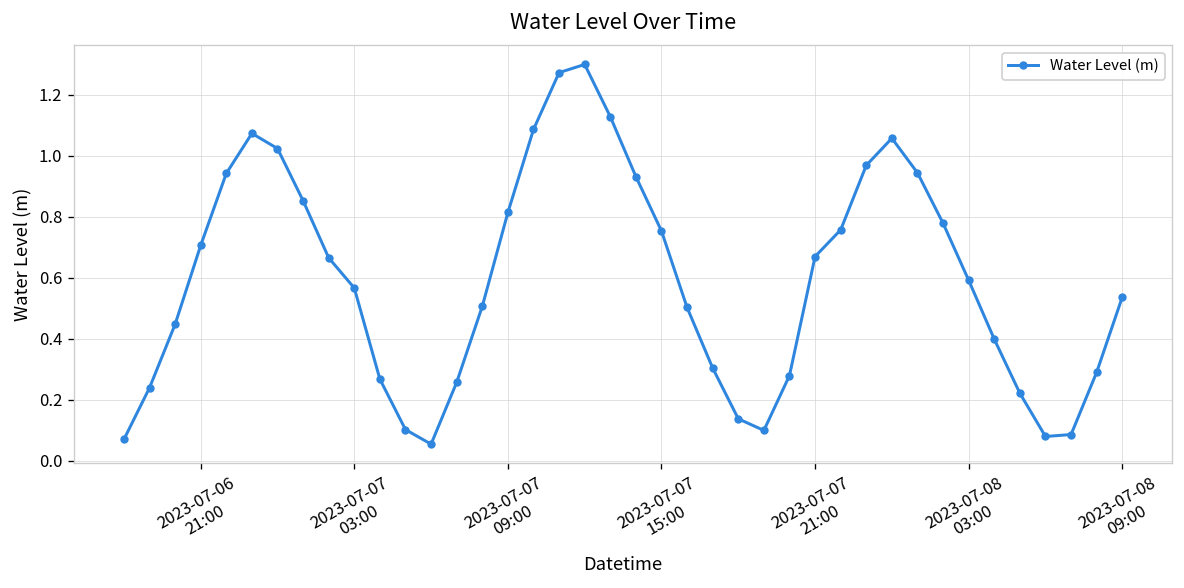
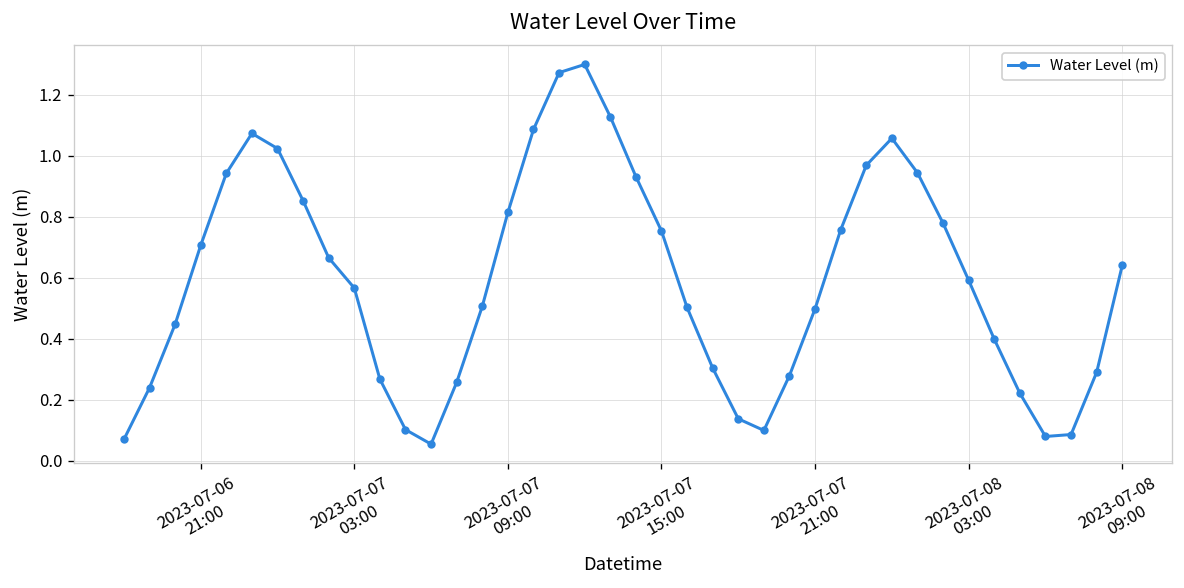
2023-07-07 21:00: 0.67 -> 0.50
2023-07-08 09:00: 0.54 -> 0.64
